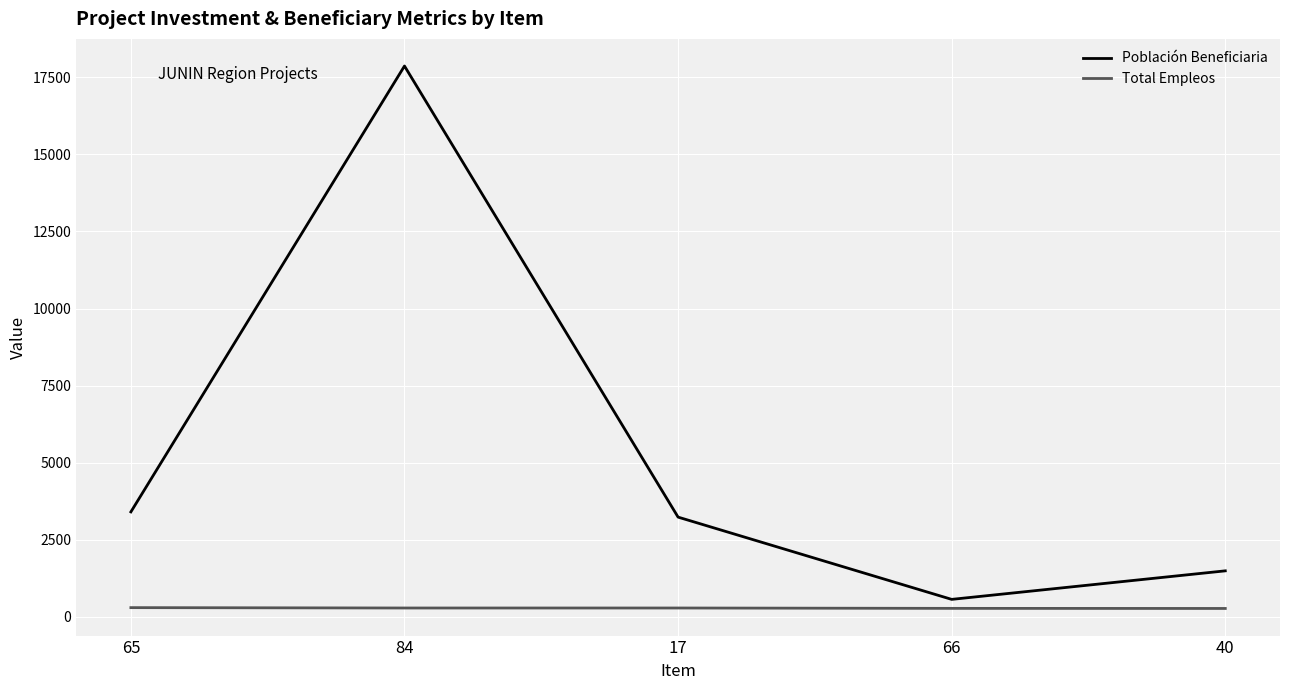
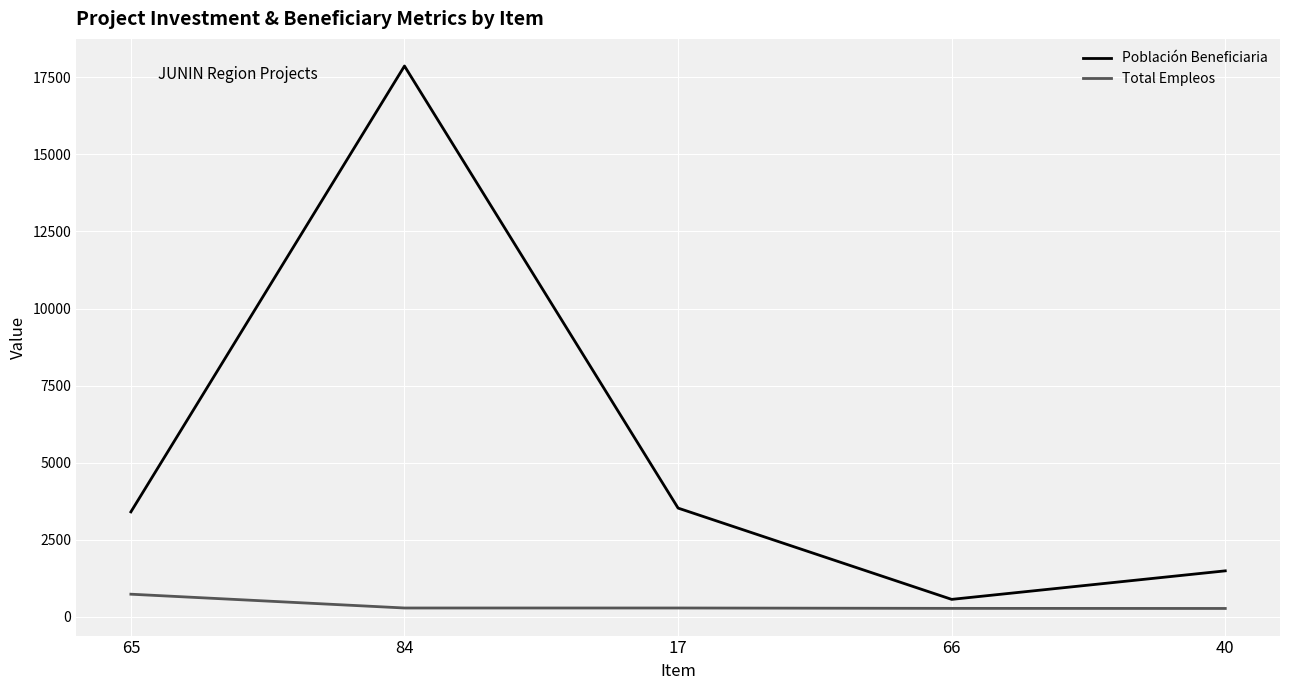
Total Empleos, 65: 300 -> 700
Población Beneficiaria, 17: 3200 -> 3500
